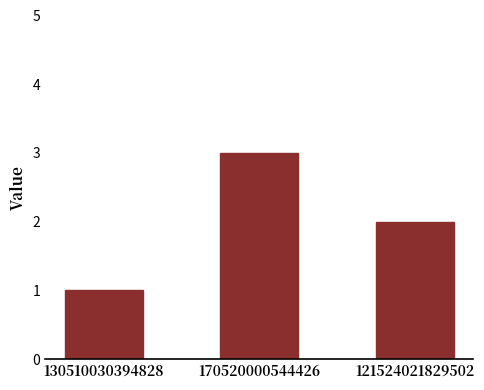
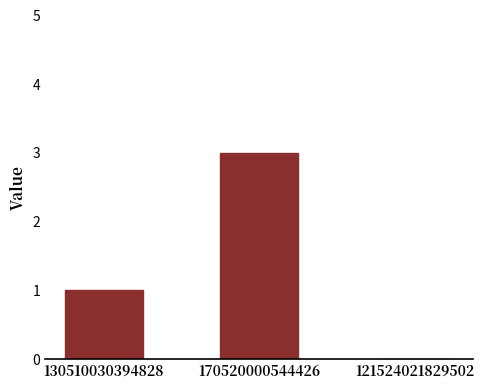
121524021829502: 2 -> 0
